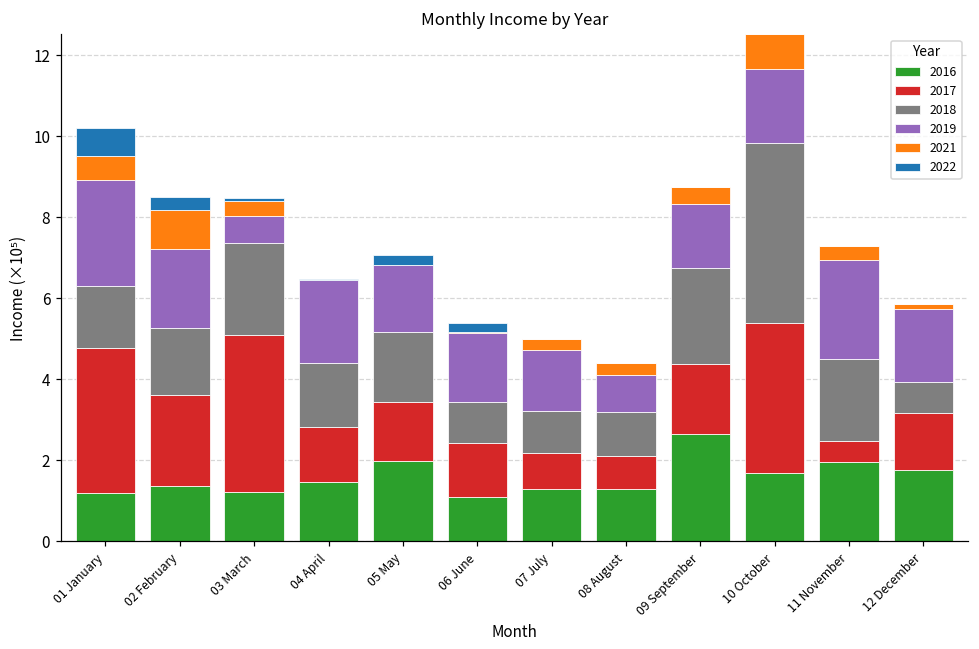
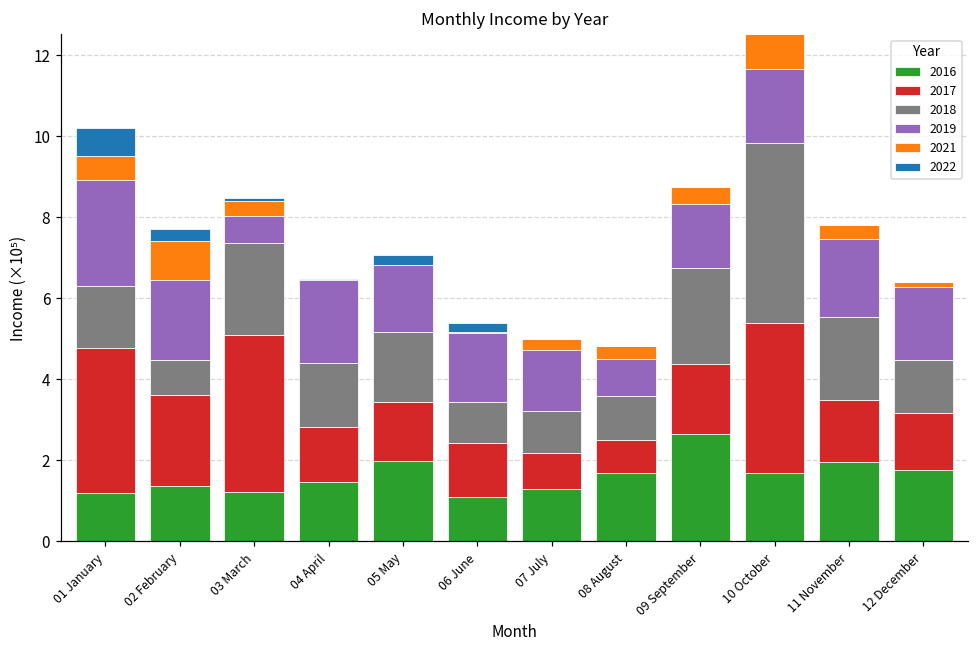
2018, 02 February: 1.6 -> 0.9
2016, 08 August: 1.3 -> 1.7
2017, 11 November: 0.5 -> 1.5
2019, 11 November: 2.4 -> 1.9
2018, 12 December: 0.8 -> 1.3
